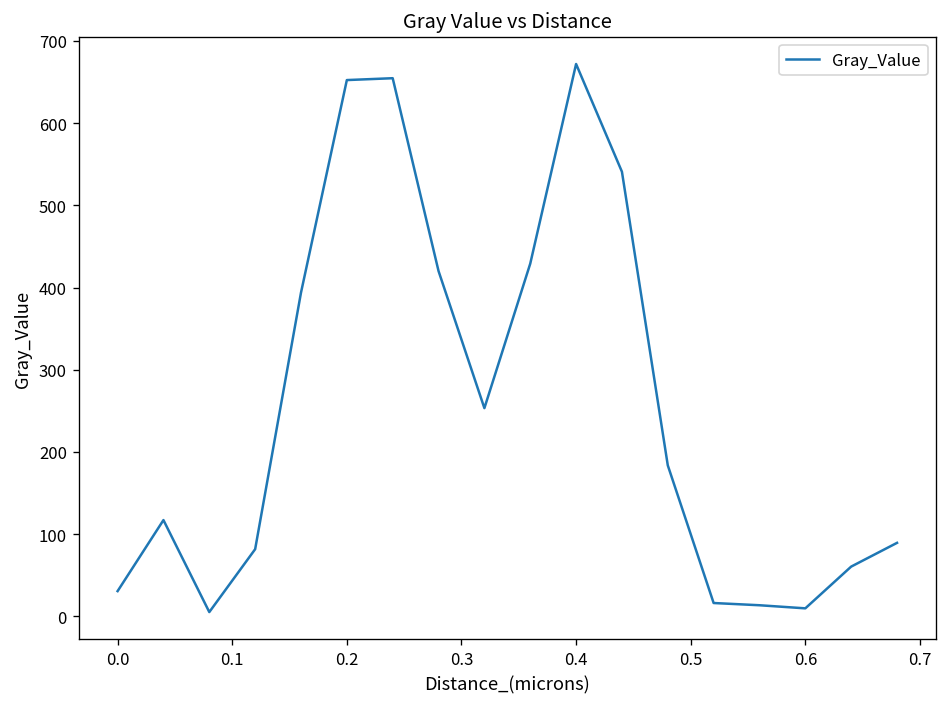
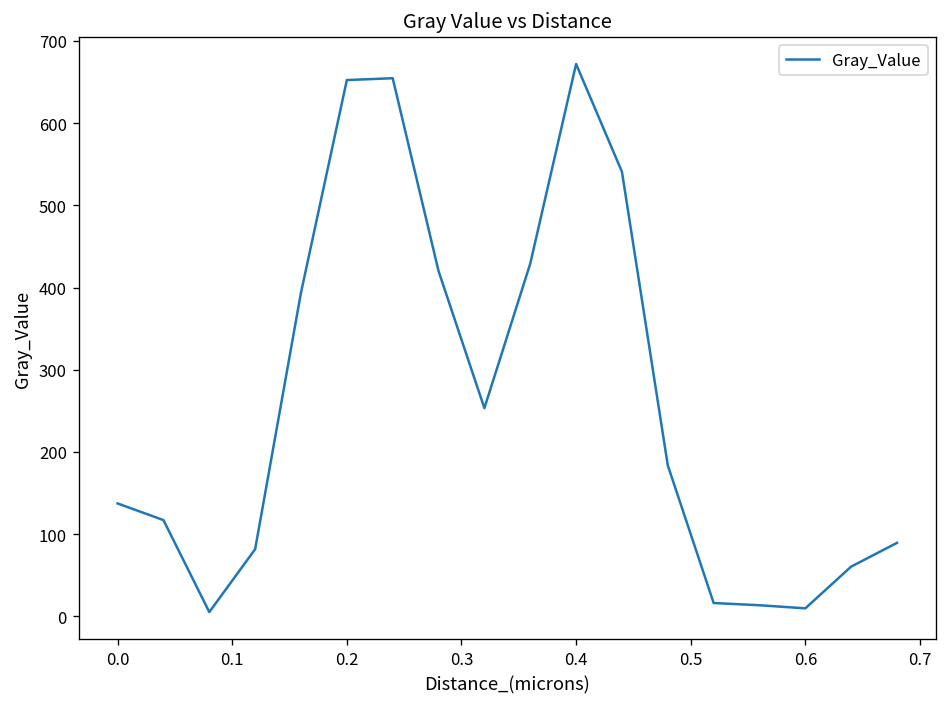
0.0: 30 -> 140
